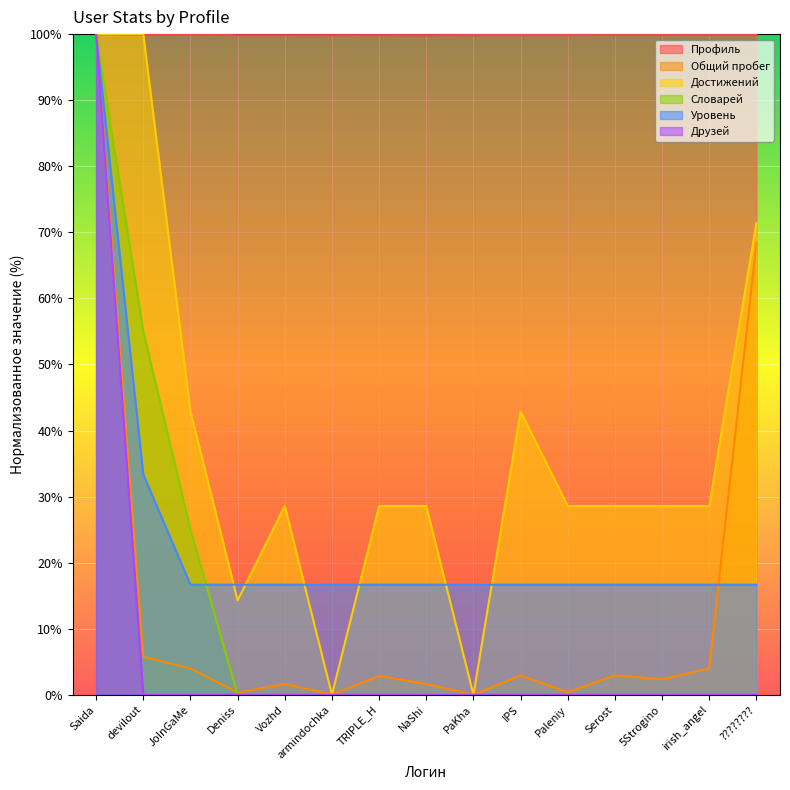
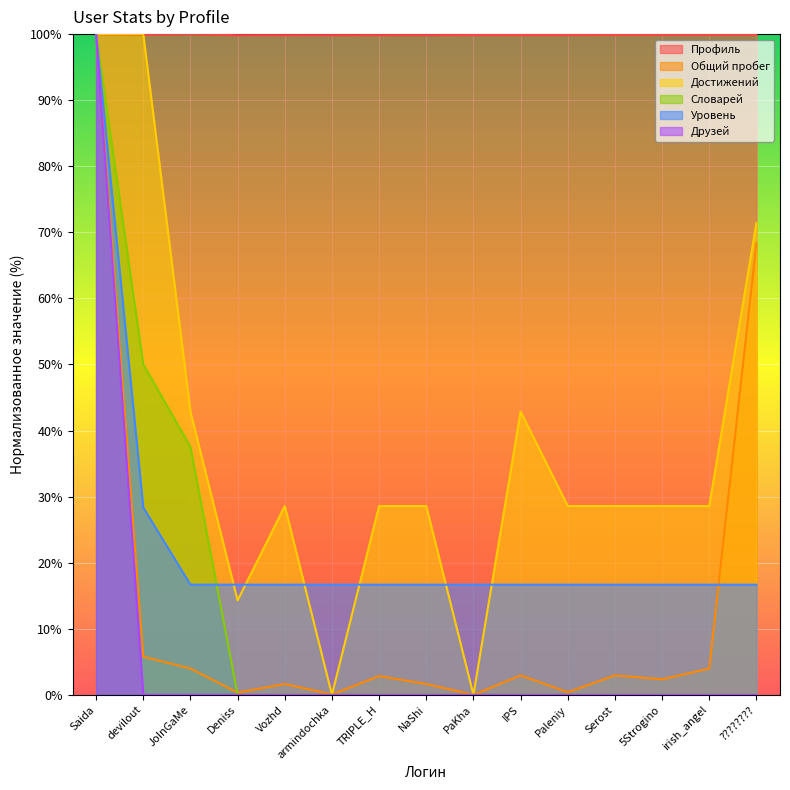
Словарей, devilout: 55% -> 50%
Уровень, devilout: 33% -> 28%
Словарей, JoInGaMe: 25% -> 38%
